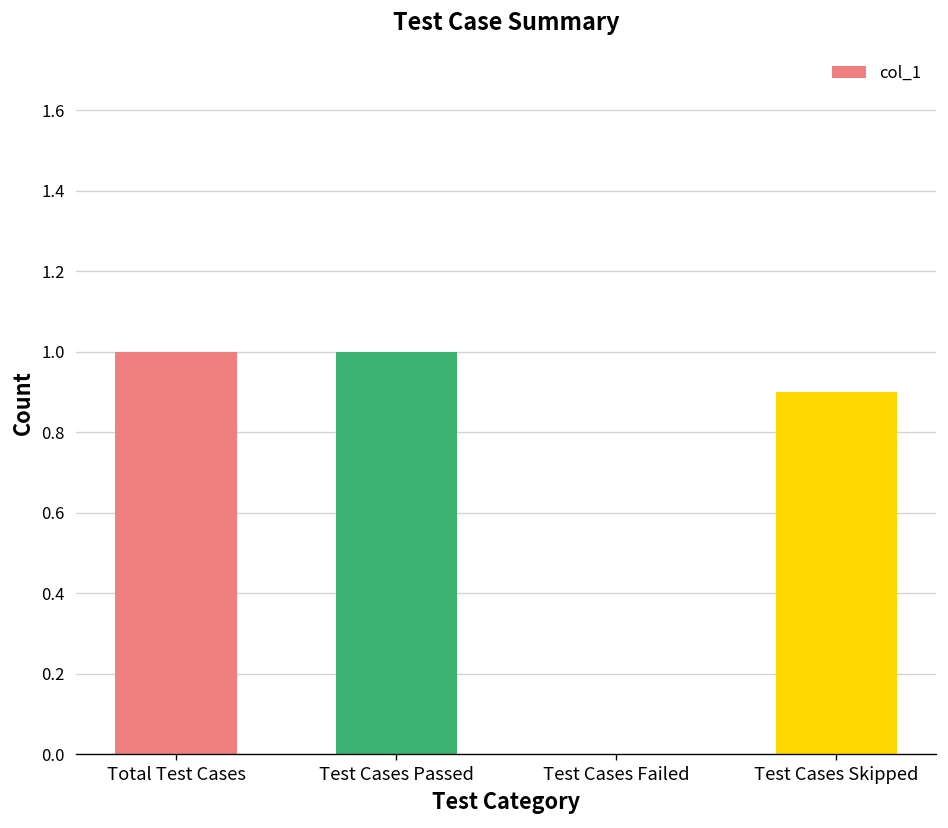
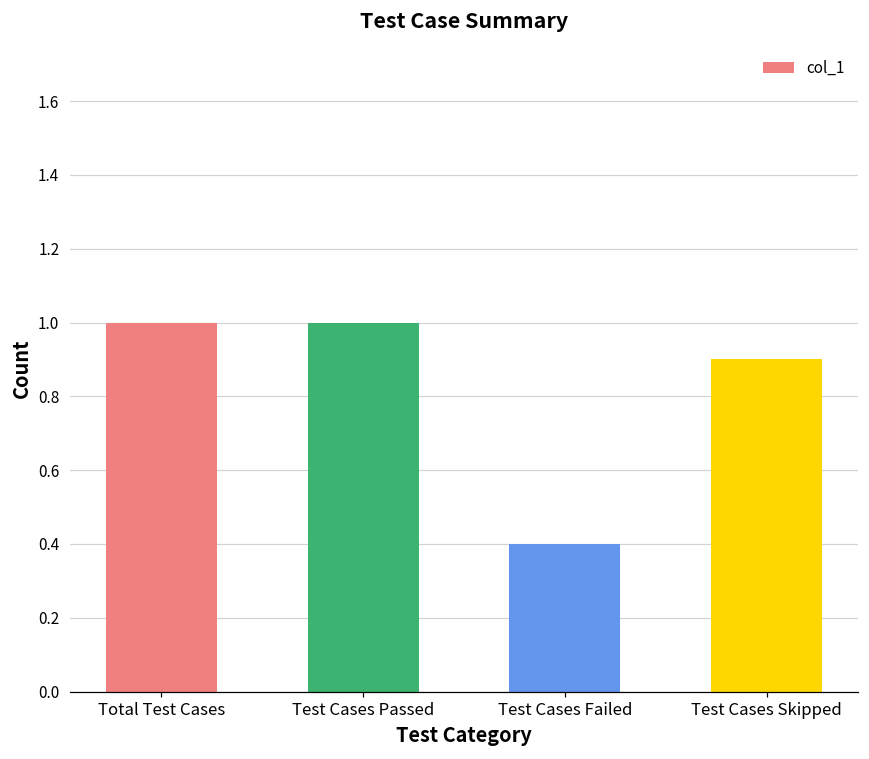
Test Cases Failed: 0.0 -> 0.4
